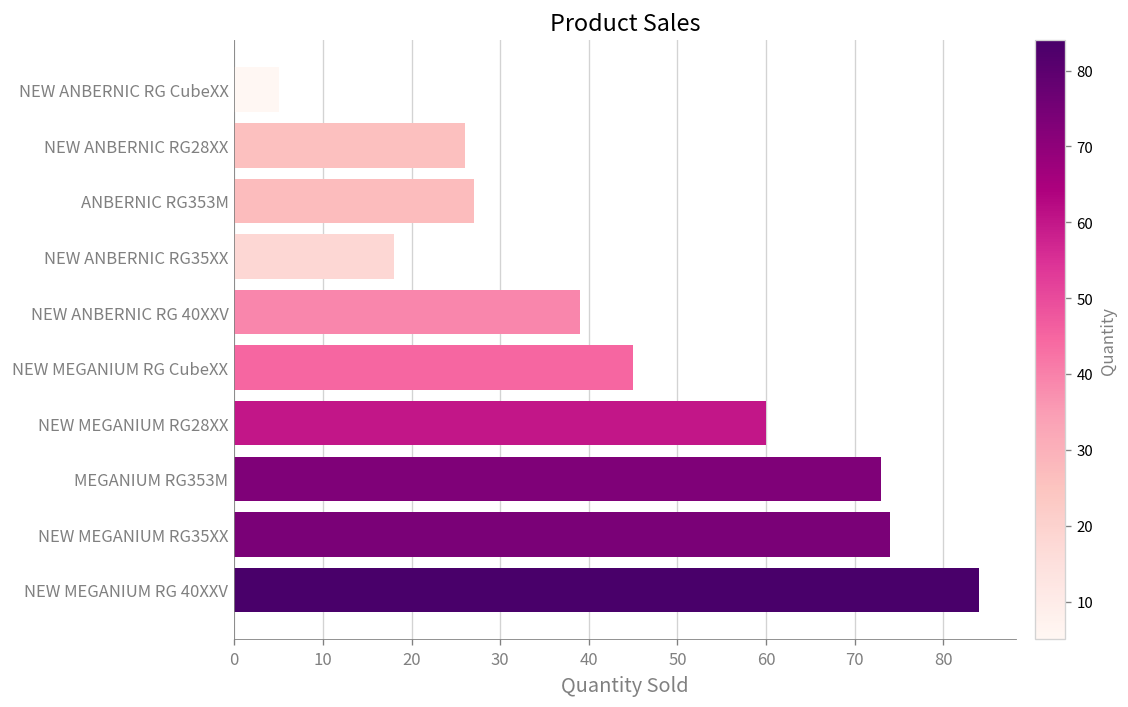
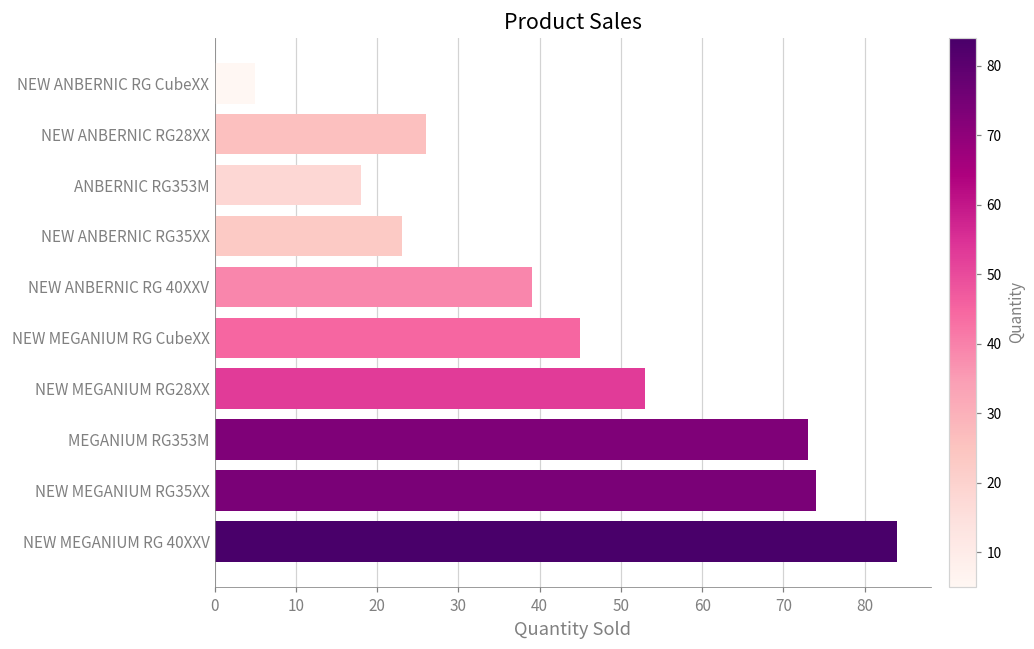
ANBERNIC RG353M: 27 -> 18
NEW ANBERNIC RG35XX: 18 -> 23
NEW MEGANIUM RG28XX: 60 -> 53
